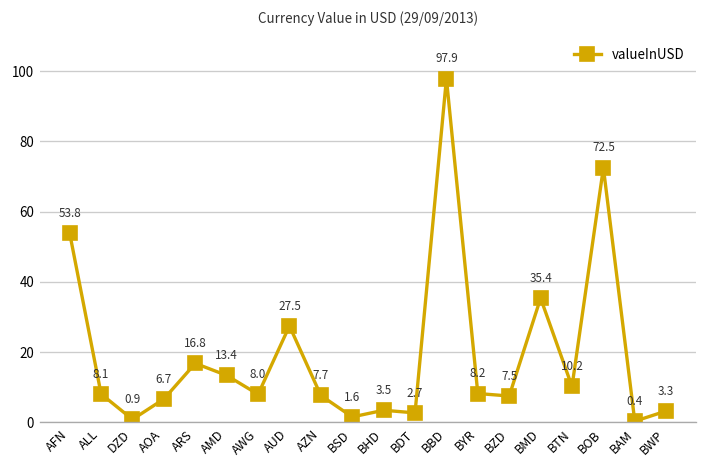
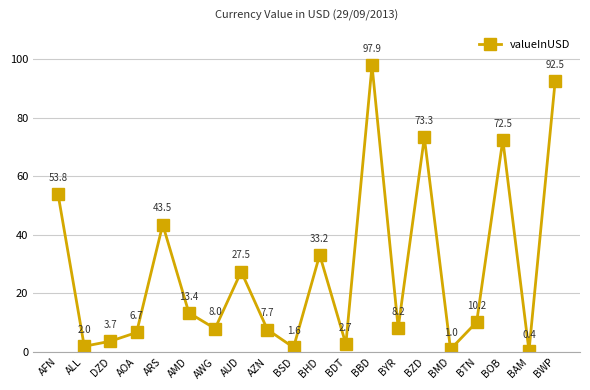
ALL: 8.1 -> 2.0
DZD: 0.9 -> 3.7
ARS: 16.8 -> 43.5
BHD: 3.5 -> 33.2
BZD: 7.5 -> 73.3
BMD: 35.4 -> 1.0
BWP: 3.3 -> 92.5
